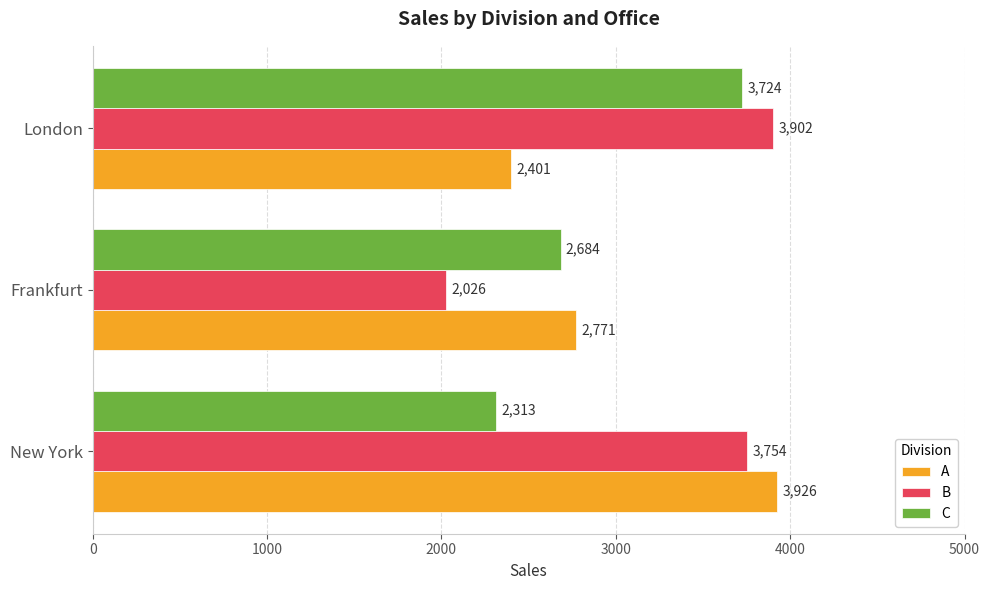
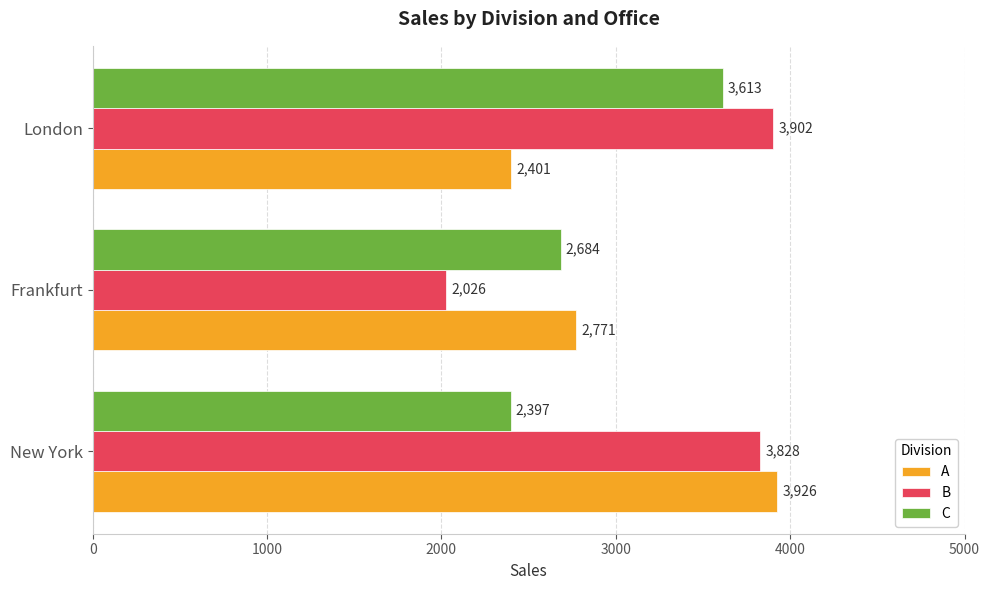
C, London: 3,724 -> 3,613
C, New York: 2,313 -> 2,397
B, New York: 3,754 -> 3,828
